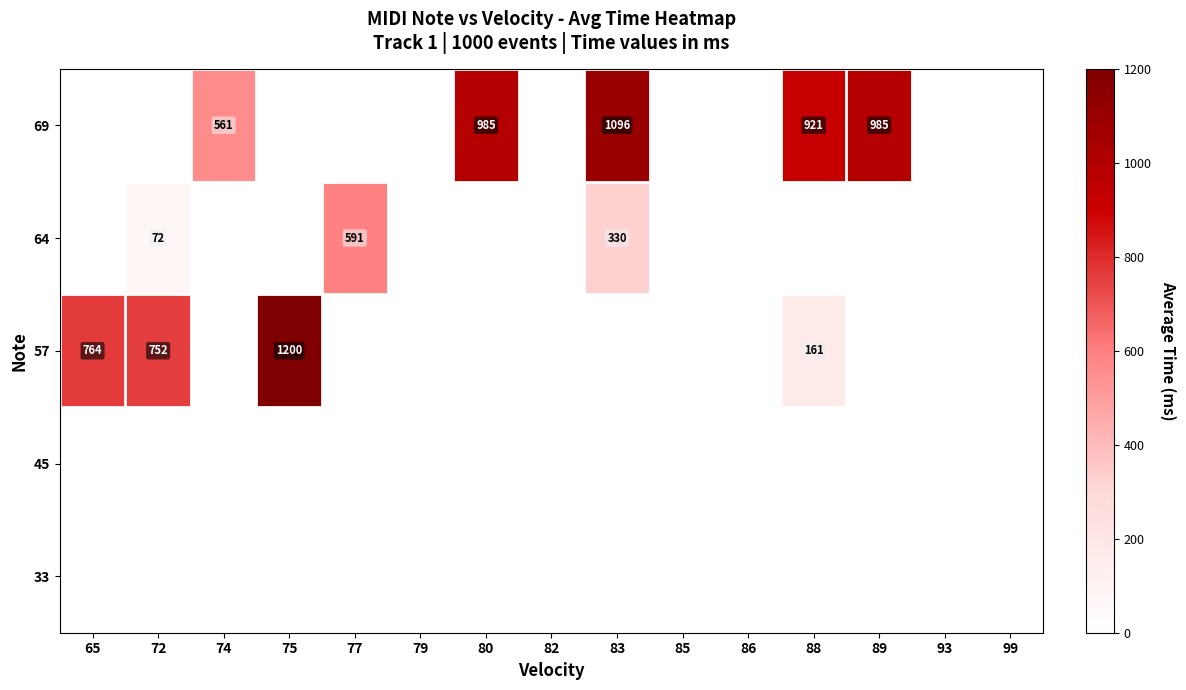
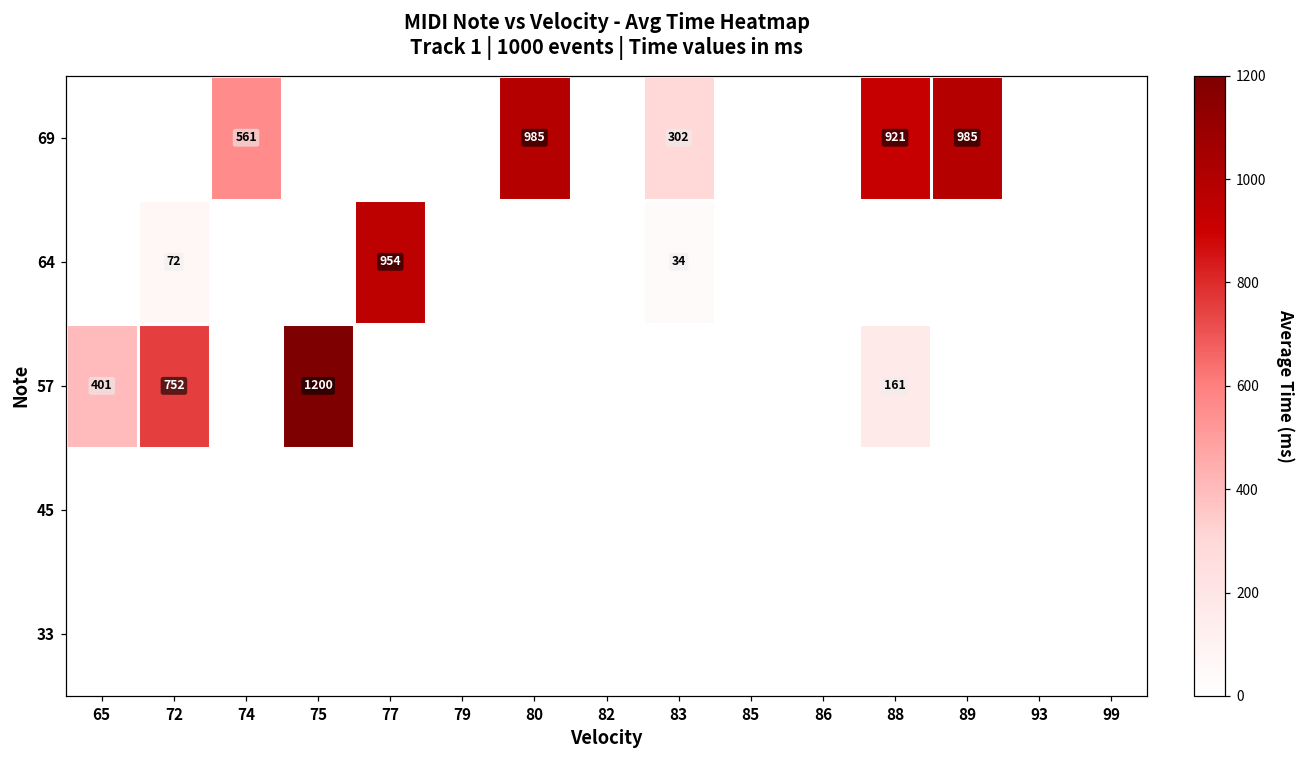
69, 83: 1096 -> 302
64, 77: 591 -> 954
64, 83: 330 -> 34
57, 65: 764 -> 401
